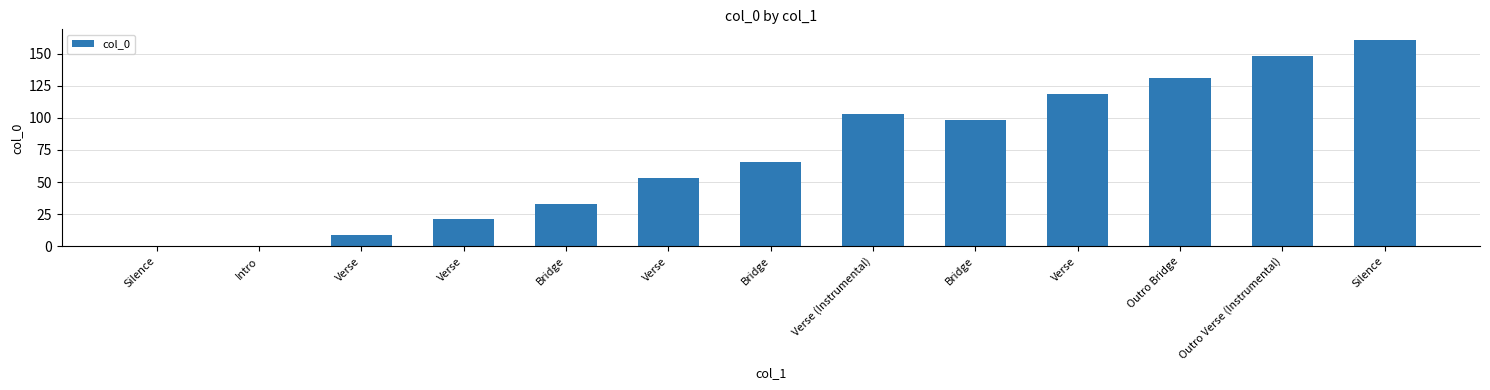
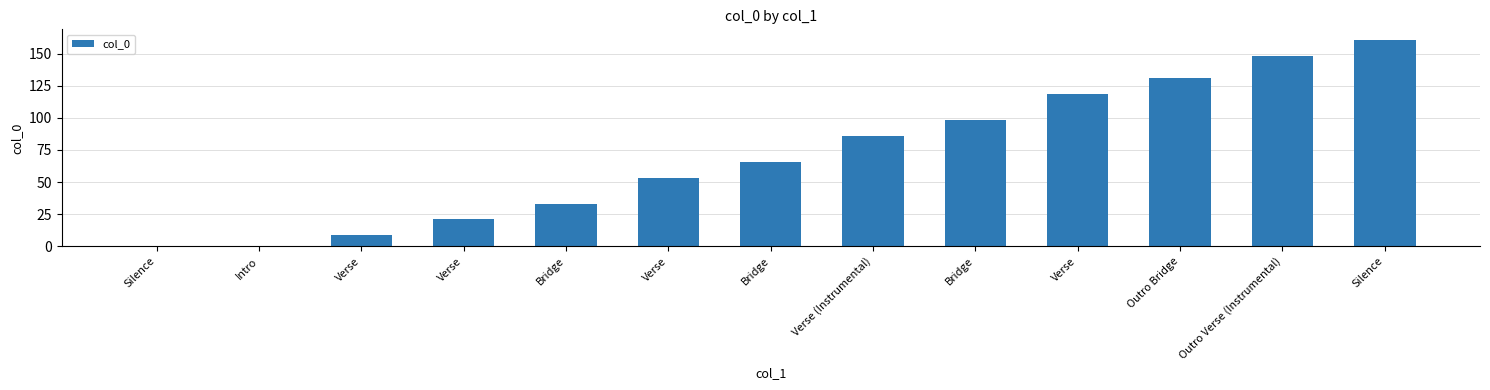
Verse (Instrumental): 103 -> 86
